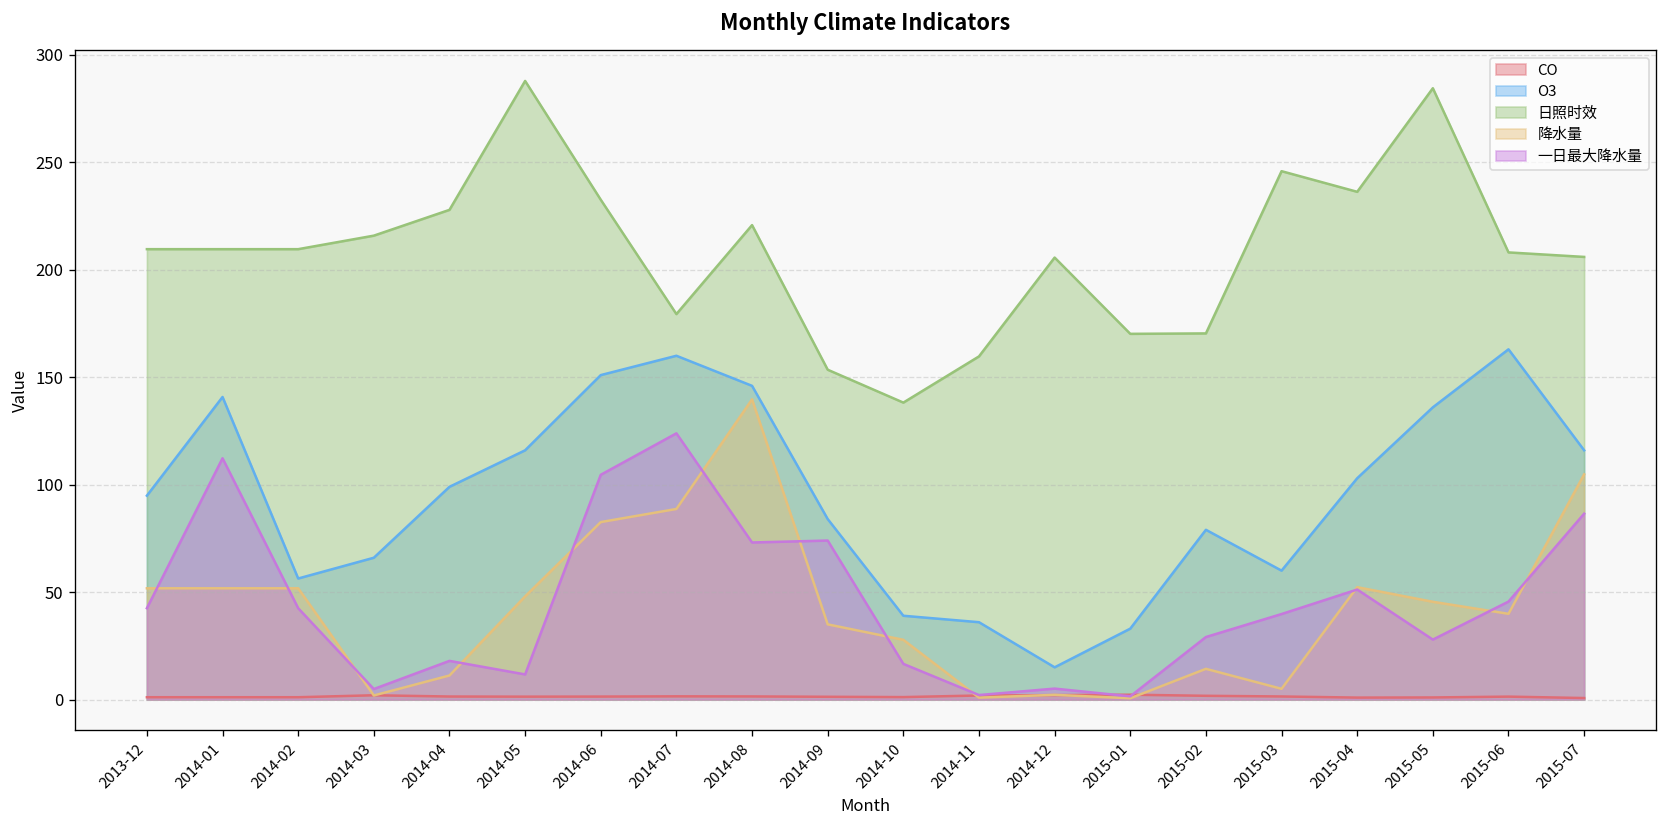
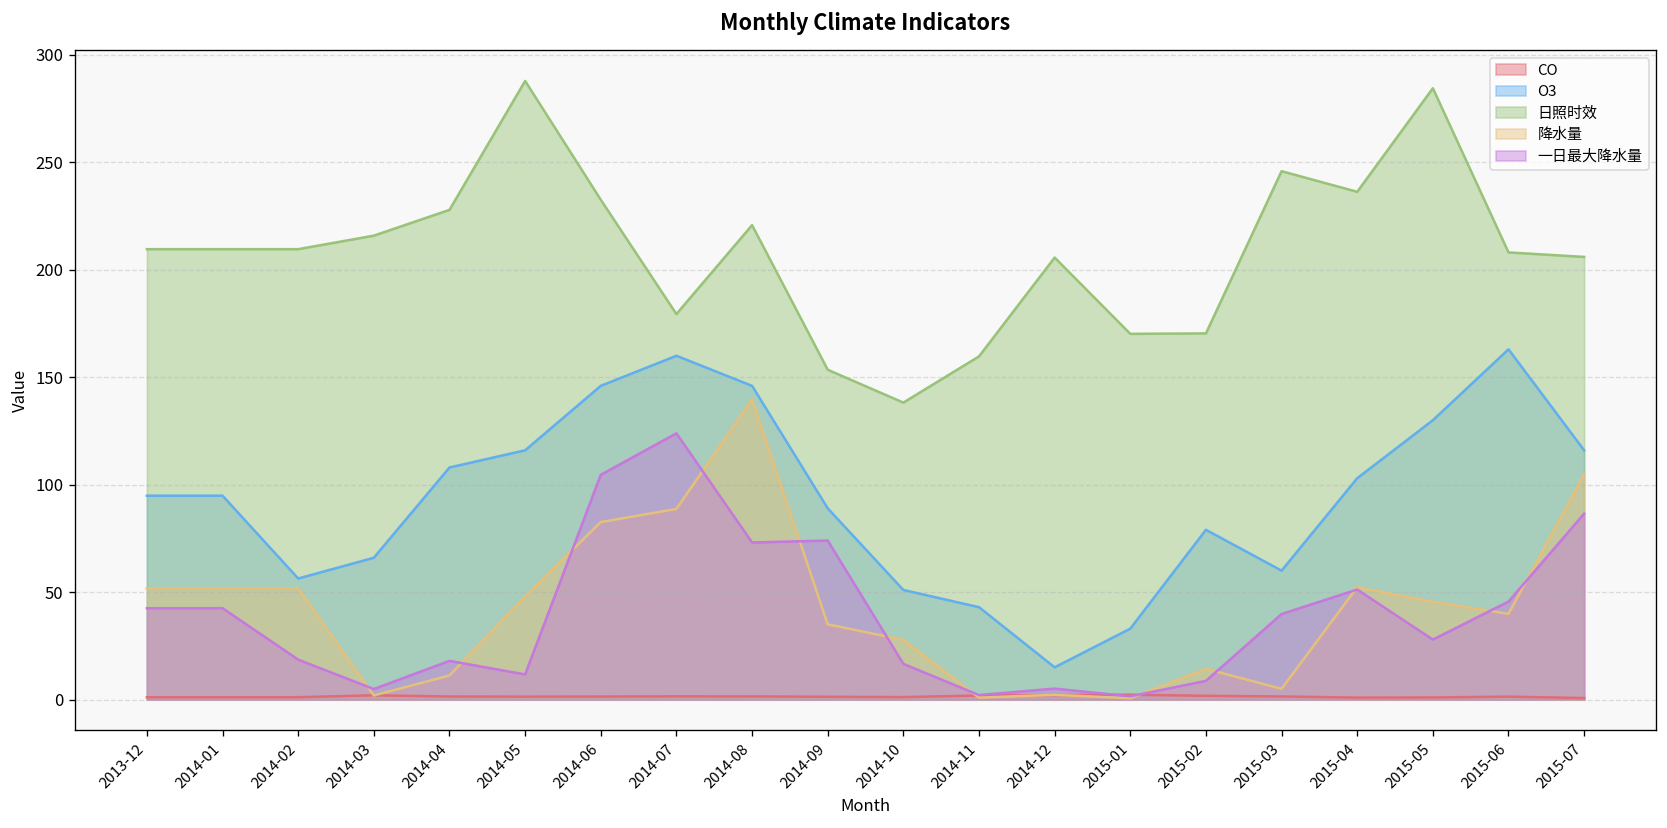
O3, 2014-01: 141 -> 95
一日最大降水量, 2014-01: 112 -> 43
一日最大降水量, 2014-02: 43 -> 19
O3, 2014-04: 99 -> 108
O3, 2014-06: 151 -> 146
O3, 2014-09: 84 -> 89
O3, 2014-10: 39 -> 51
O3, 2014-11: 36 -> 43
一日最大降水量, 2015-02: 29 -> 9
O3, 2015-05: 136 -> 130
